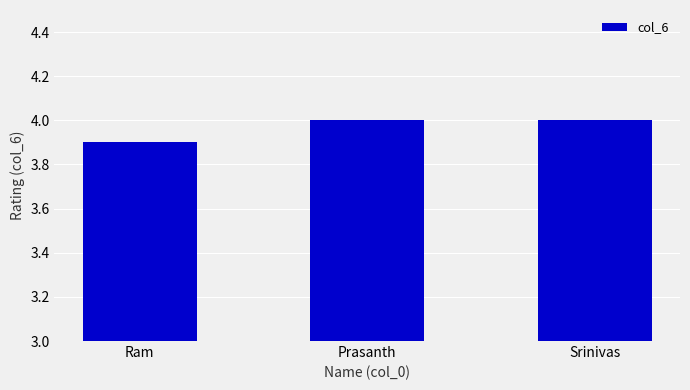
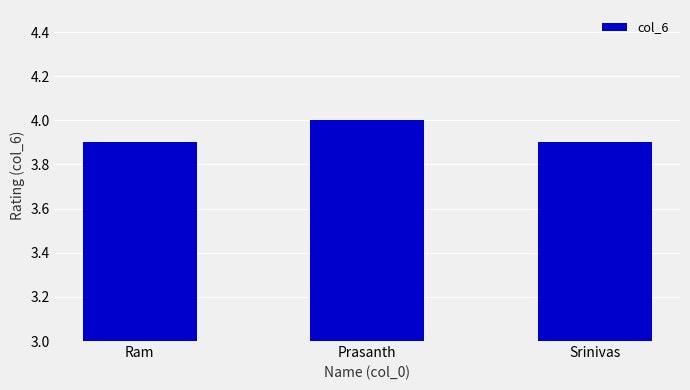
Srinivas: 4.0 -> 3.9
